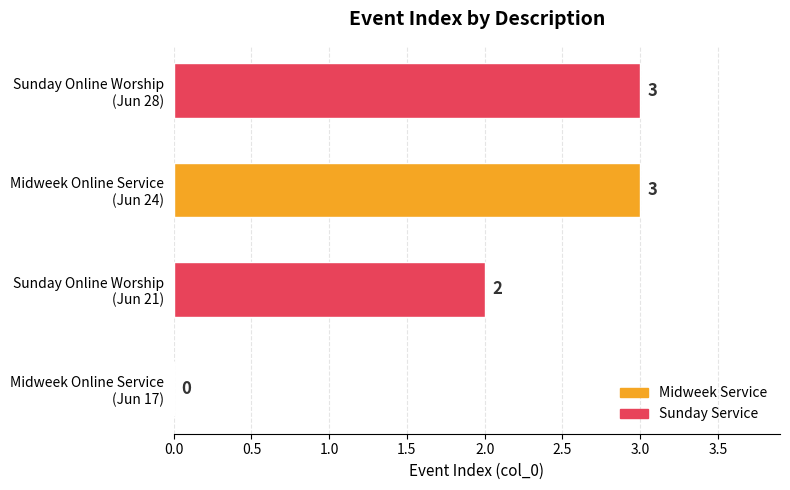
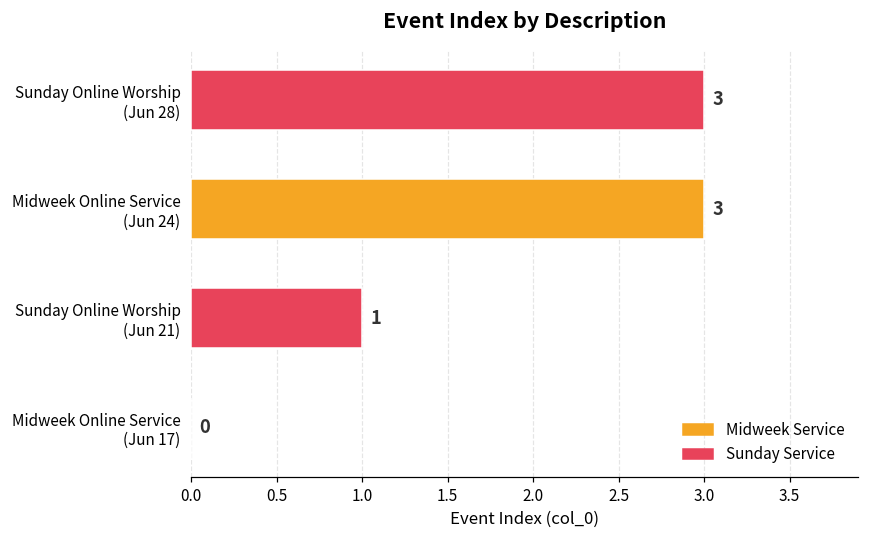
Sunday Online Worship (Jun 21): 2 -> 1
